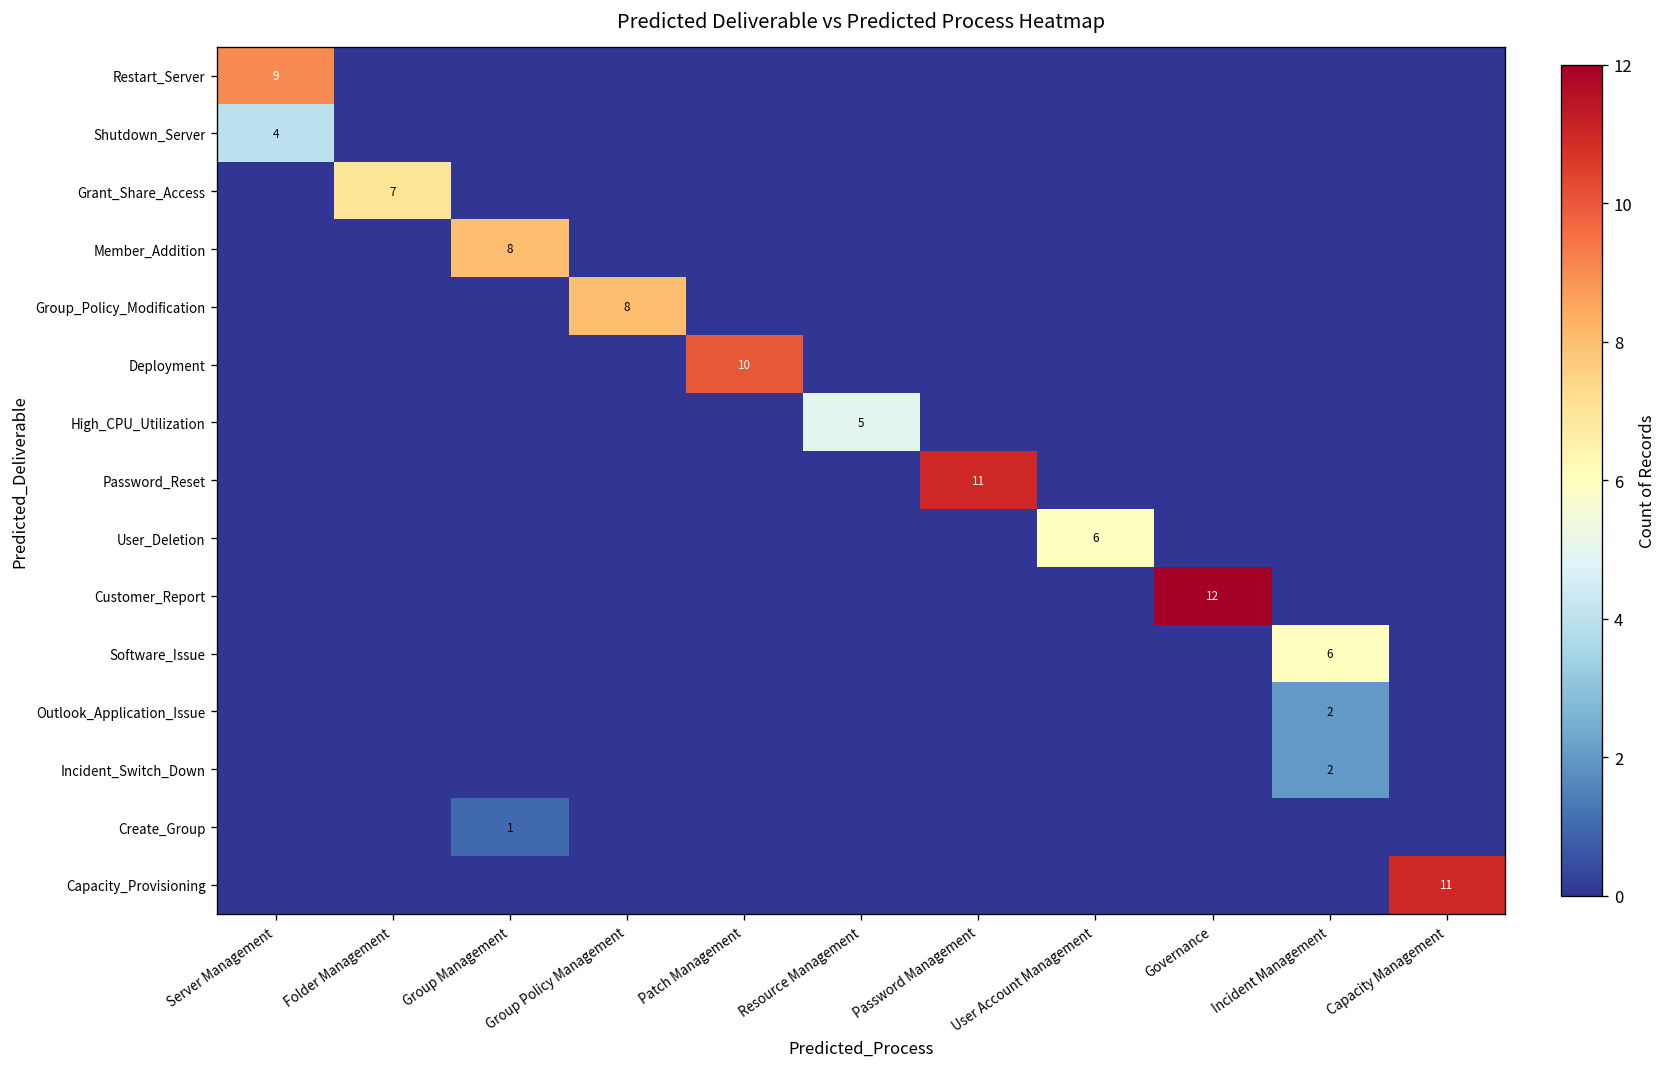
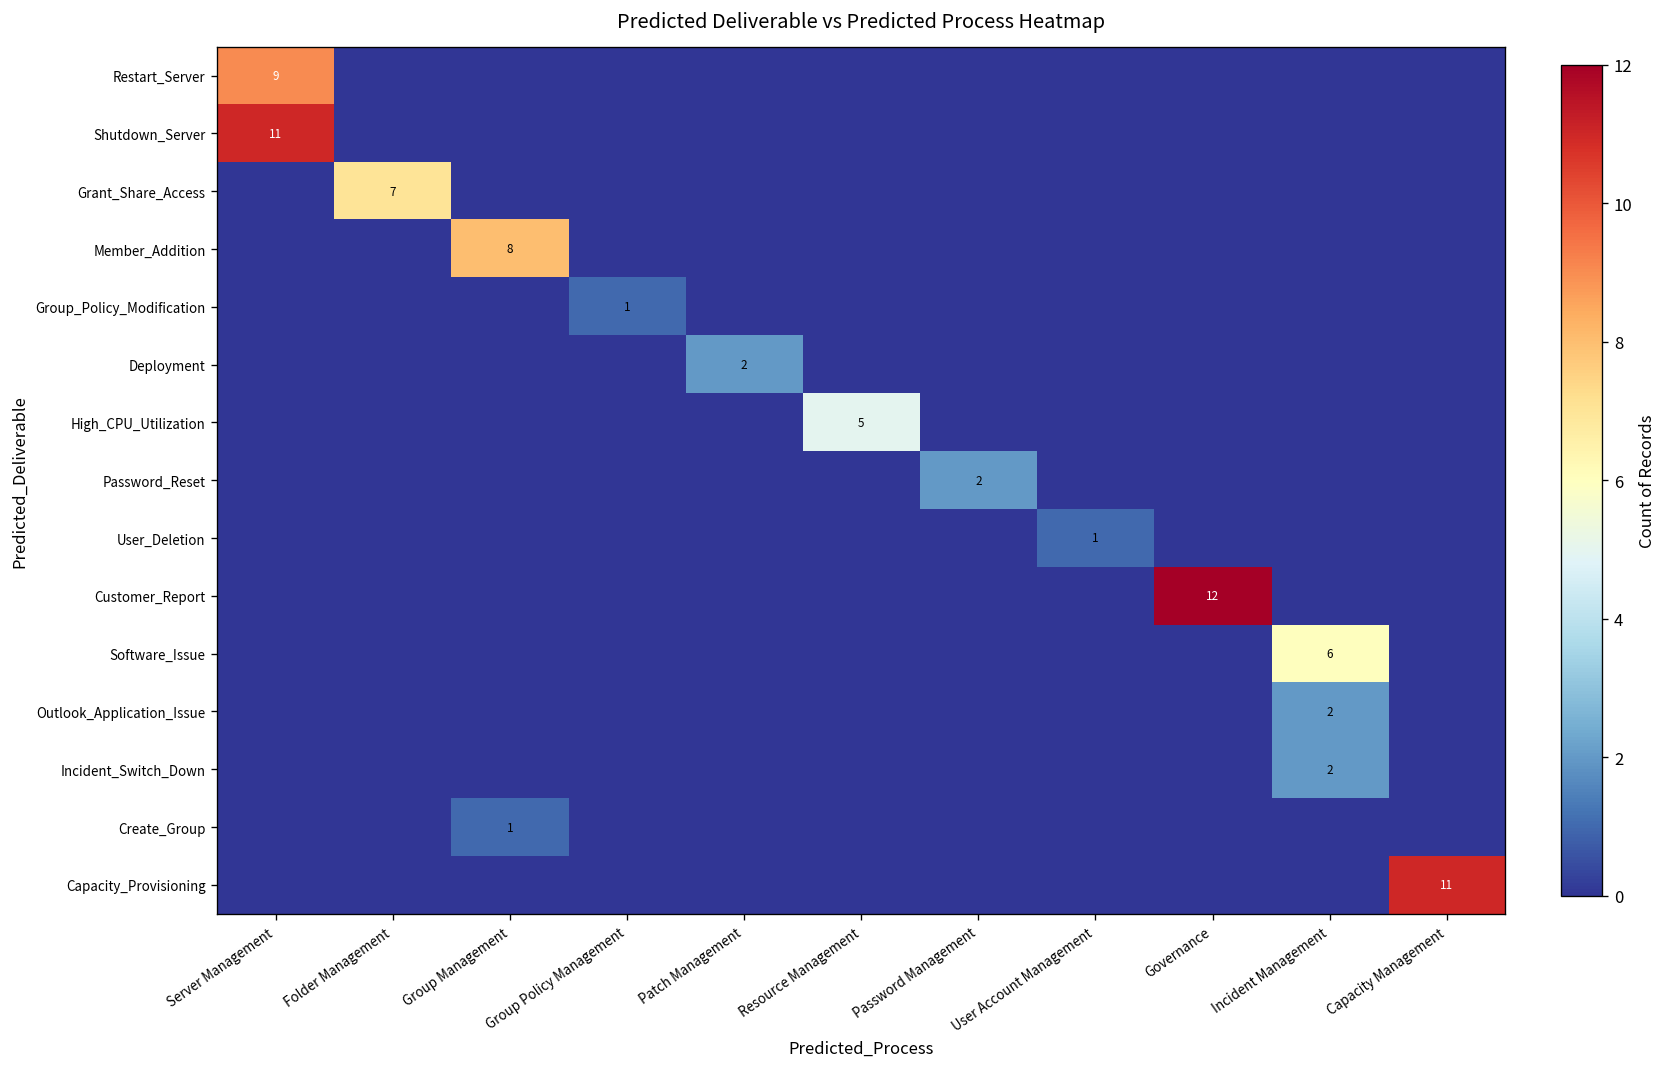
Shutdown_Server, Server Management: 4 -> 11
Group_Policy_Modification, Group Policy Management: 8 -> 1
Deployment, Patch Management: 10 -> 2
Password_Reset, Password Management: 11 -> 2
User_Deletion, User Account Management: 6 -> 1
